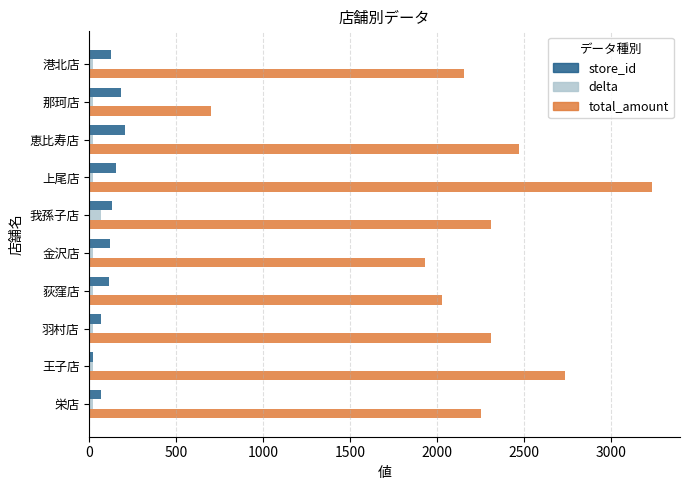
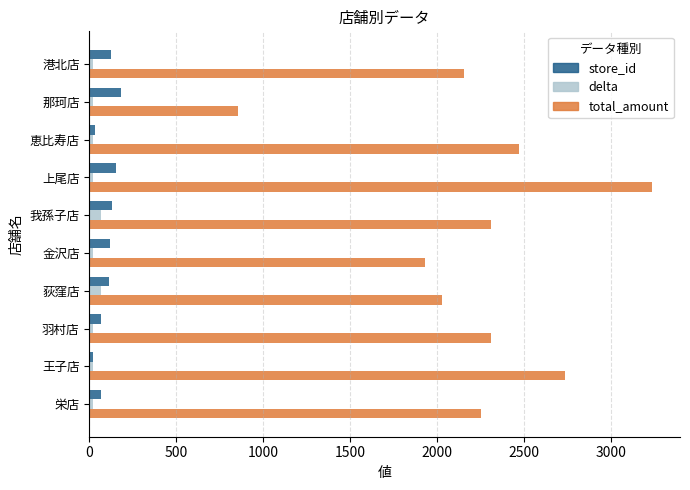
total_amount, 那珂店: 700 -> 850
store_id, 恵比寿店: 210 -> 30
delta, 荻窪店: 20 -> 70
